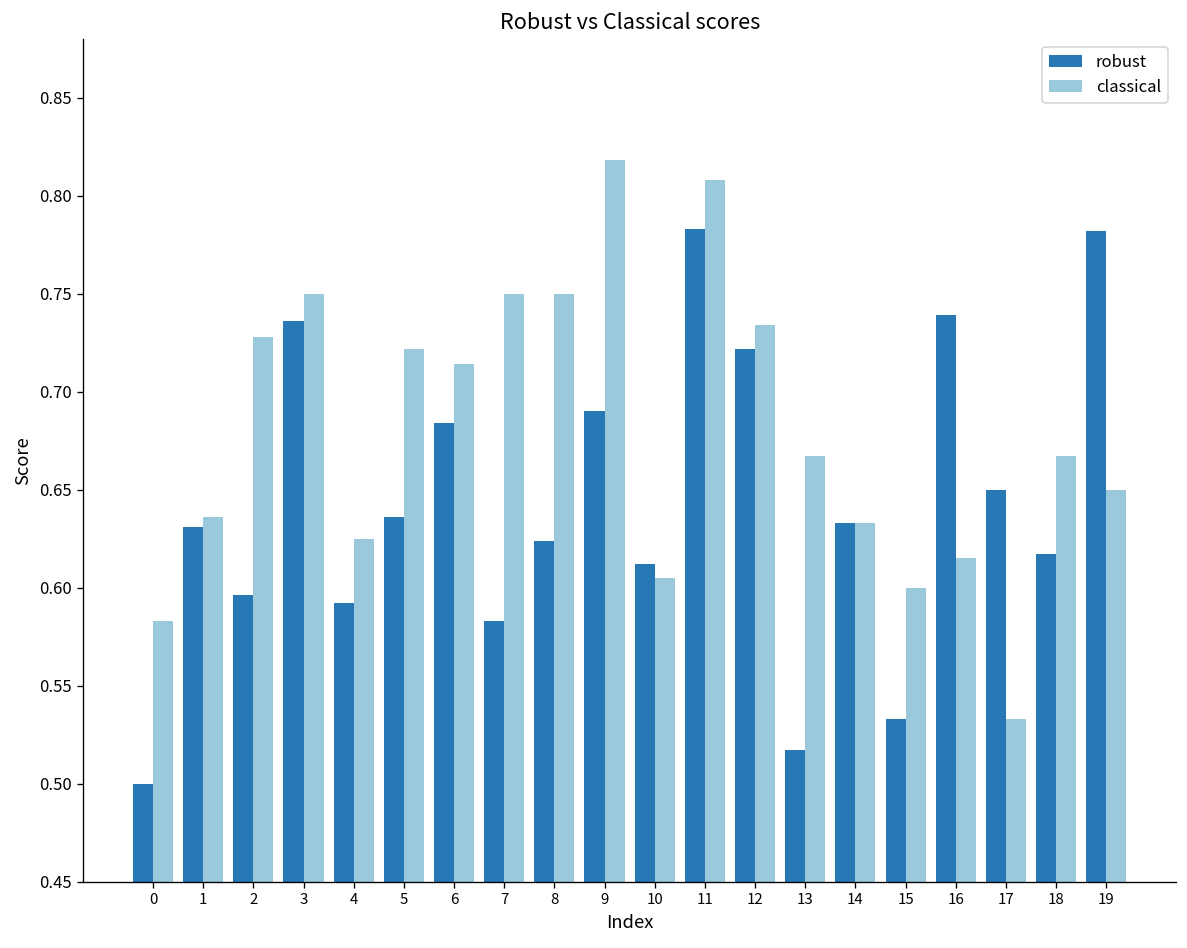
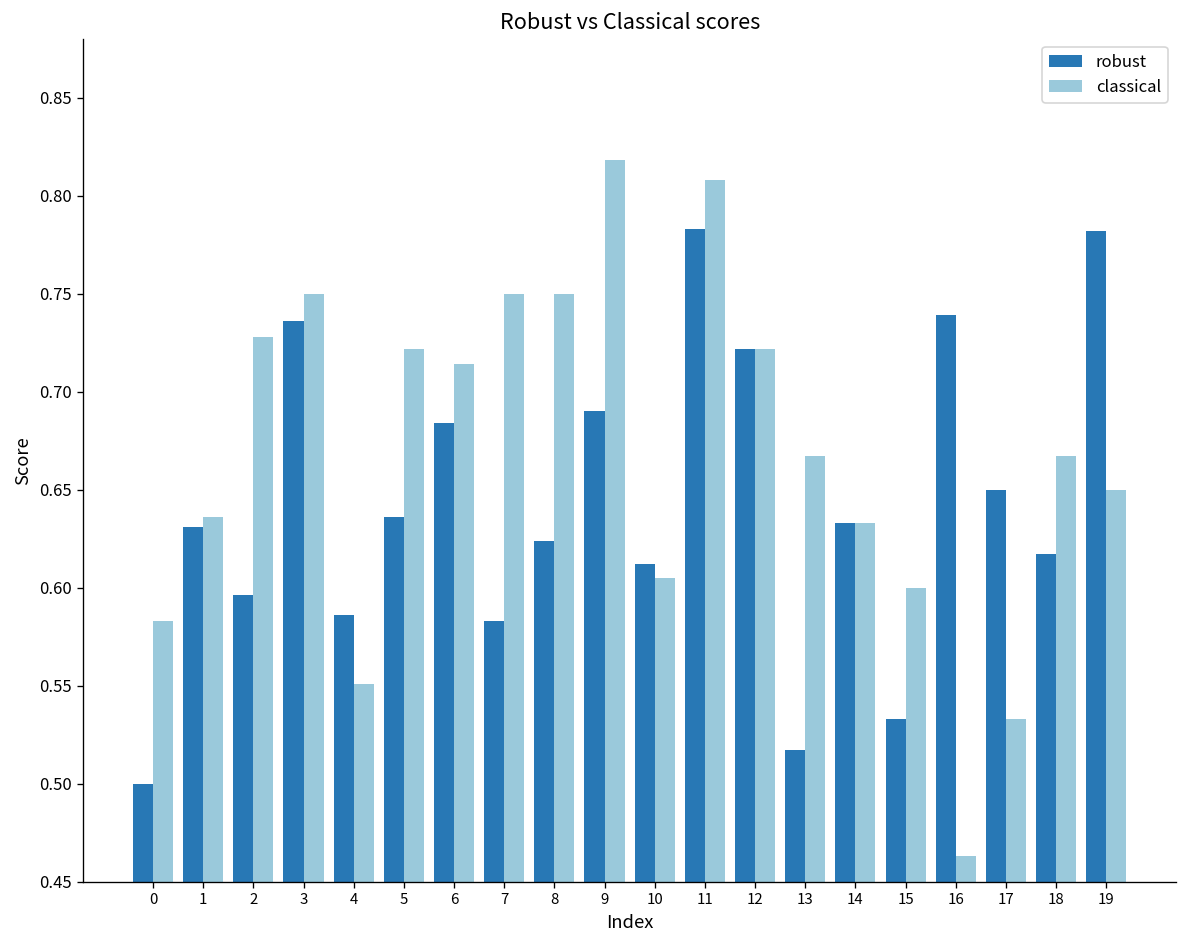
robust, 4: 0.592 -> 0.586
classical, 4: 0.625 -> 0.551
classical, 12: 0.734 -> 0.722
classical, 16: 0.615 -> 0.463
